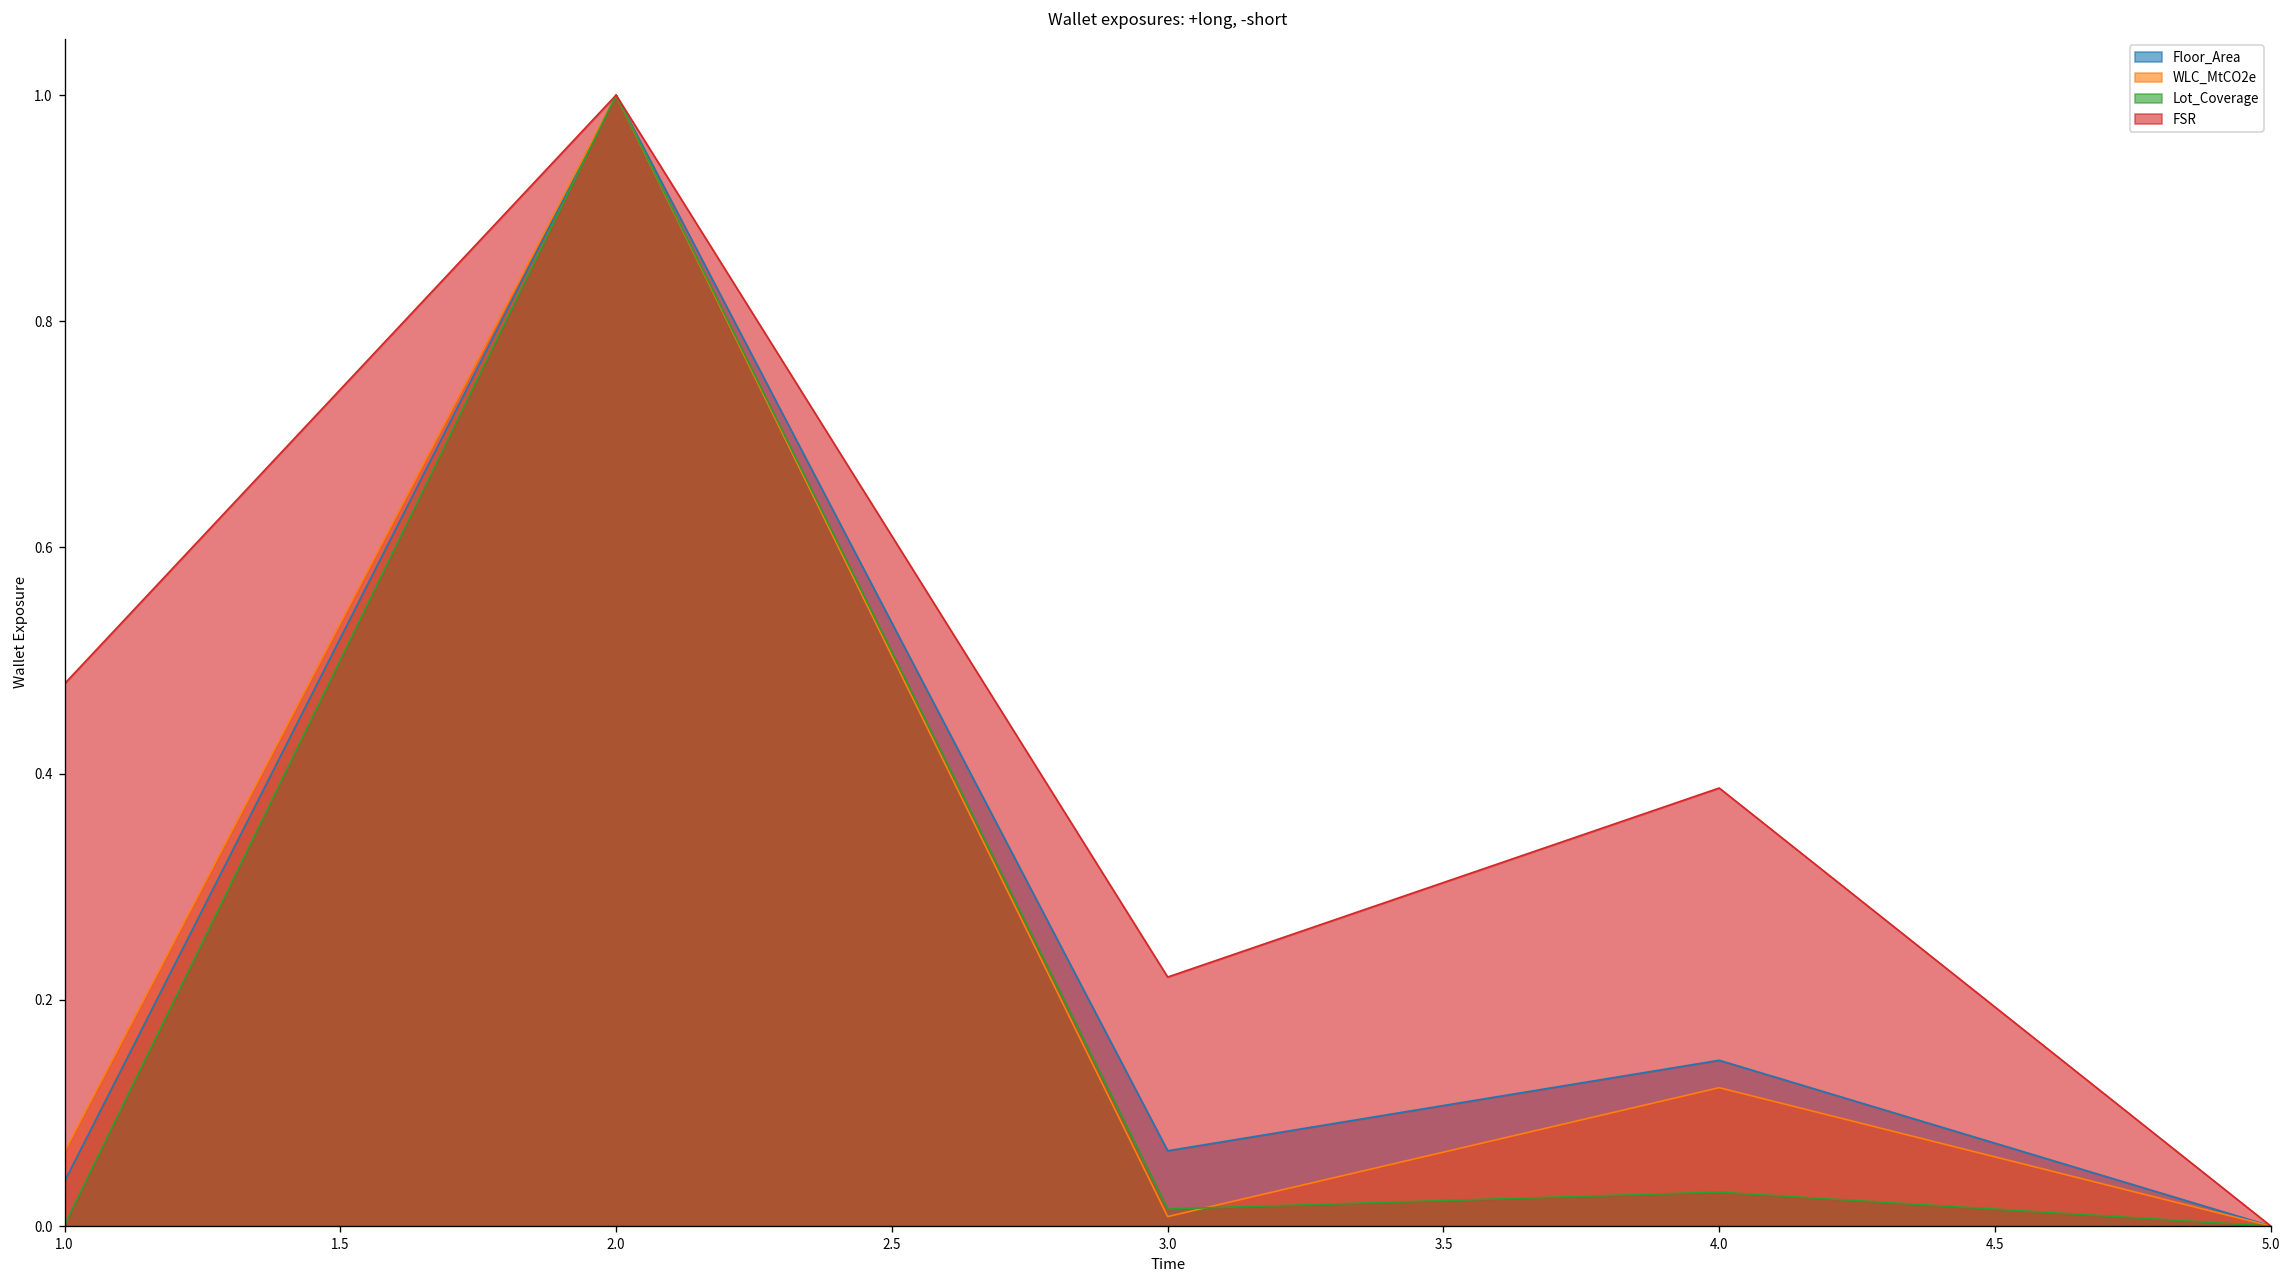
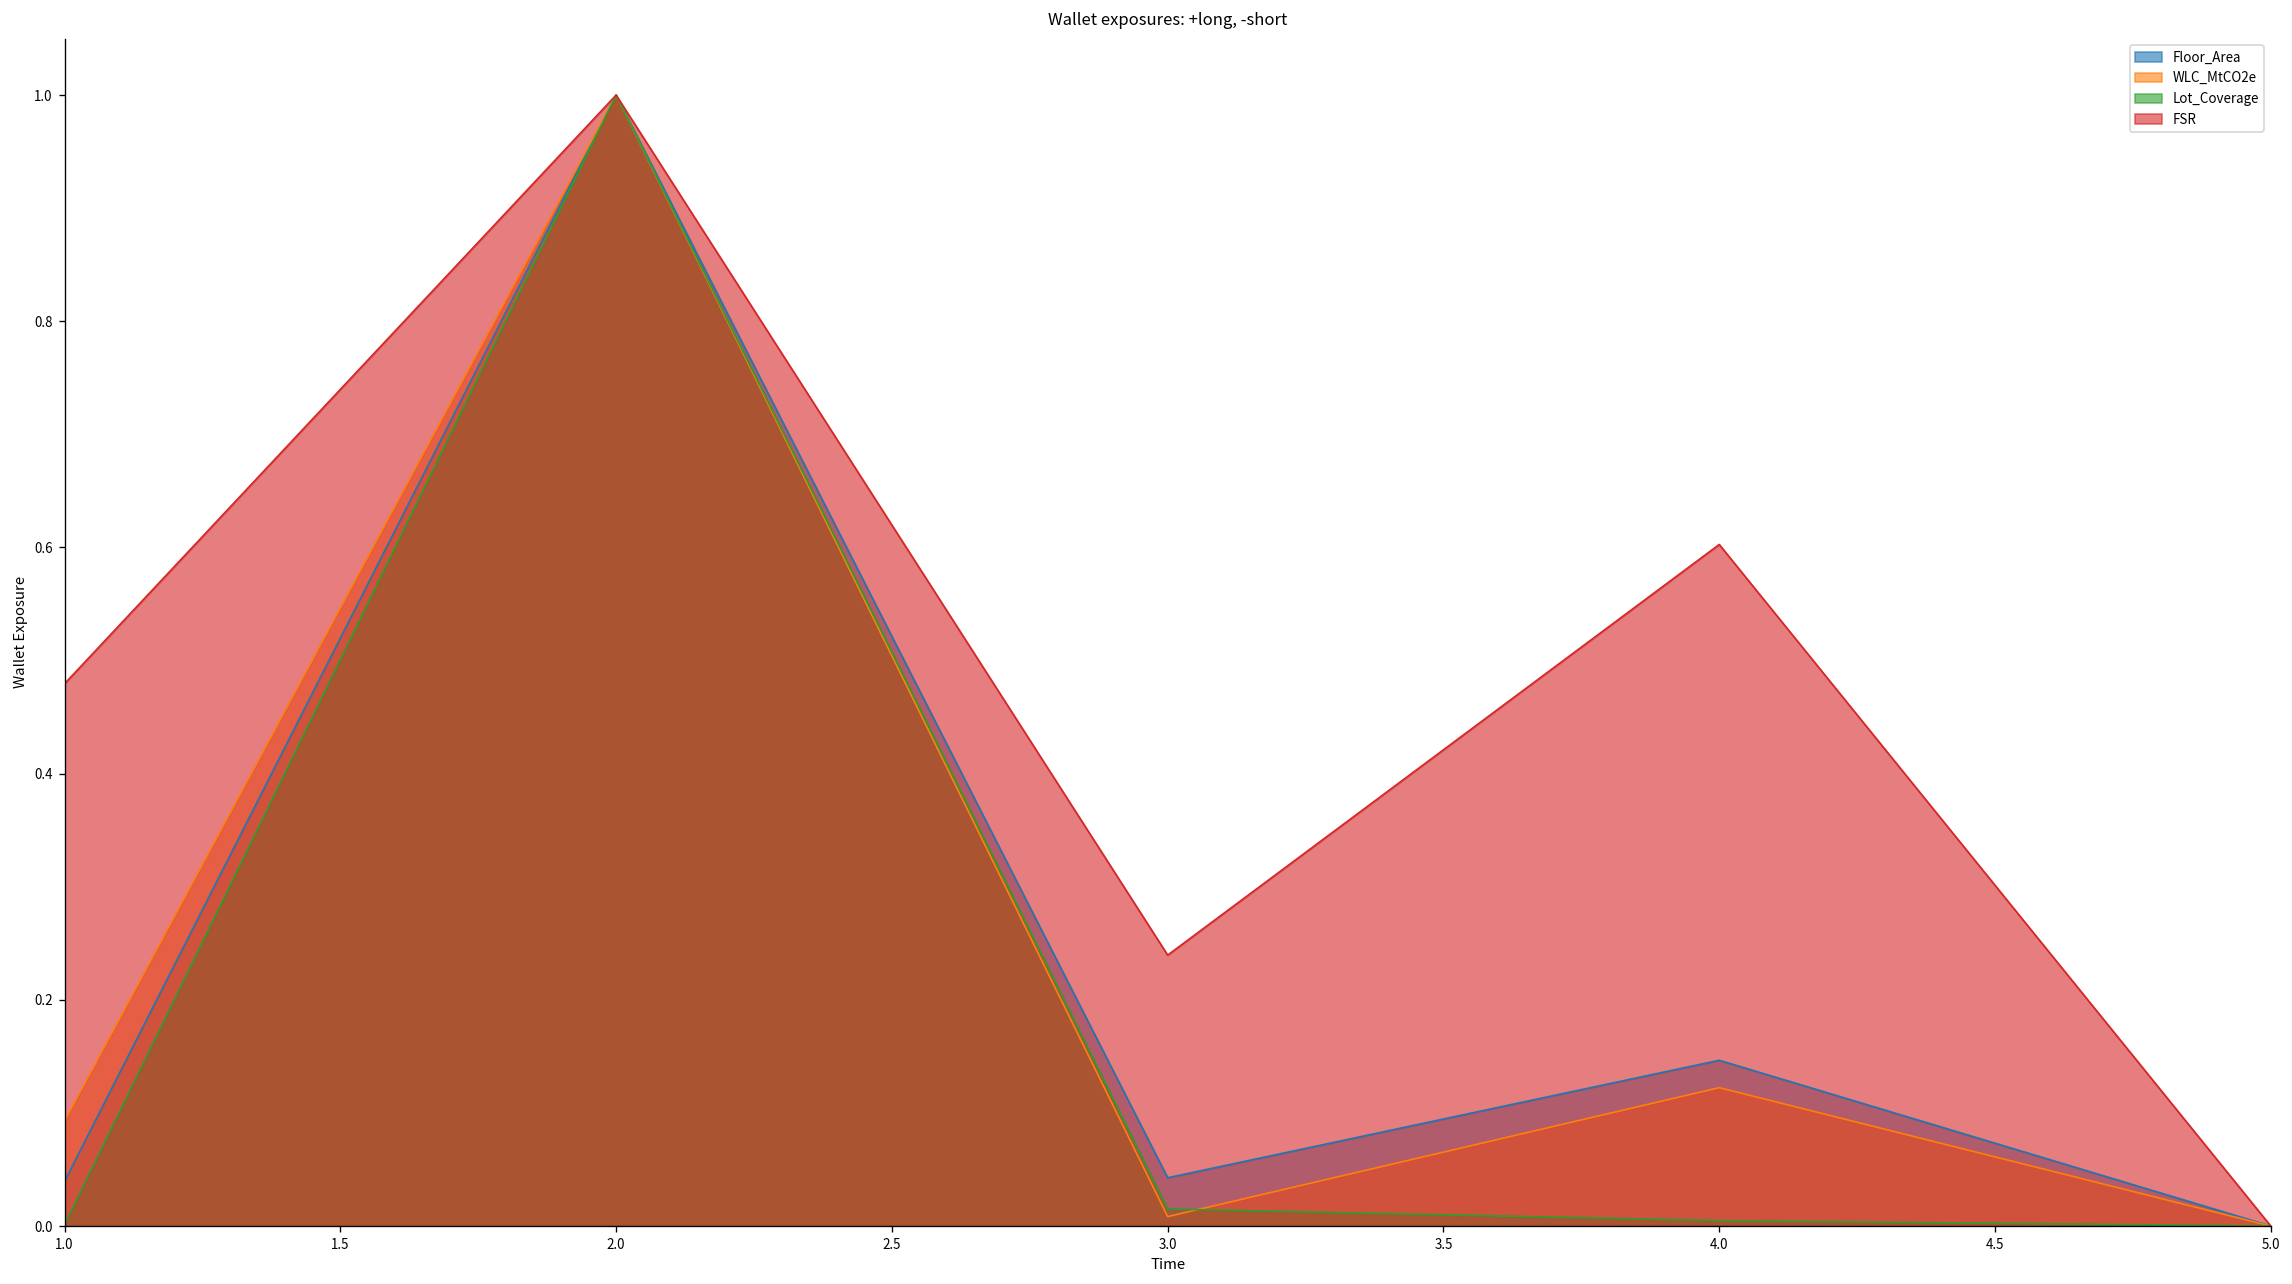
WLC_MtCO2e, 1.0: 0.07 -> 0.09
Floor_Area, 3.0: 0.07 -> 0.04
FSR, 3.0: 0.22 -> 0.24
Lot_Coverage, 4.0: 0.03 -> 0.00
FSR, 4.0: 0.39 -> 0.60
